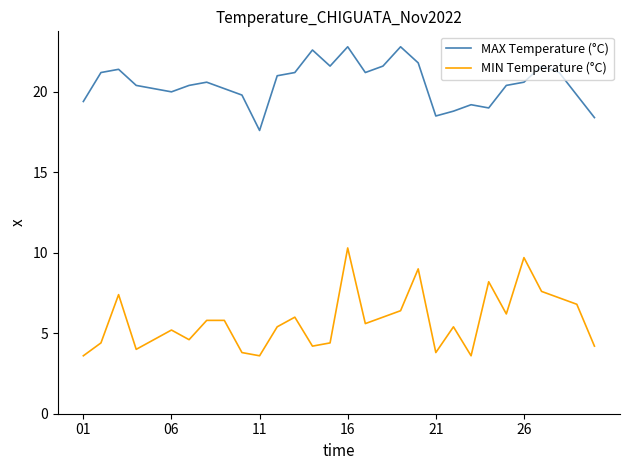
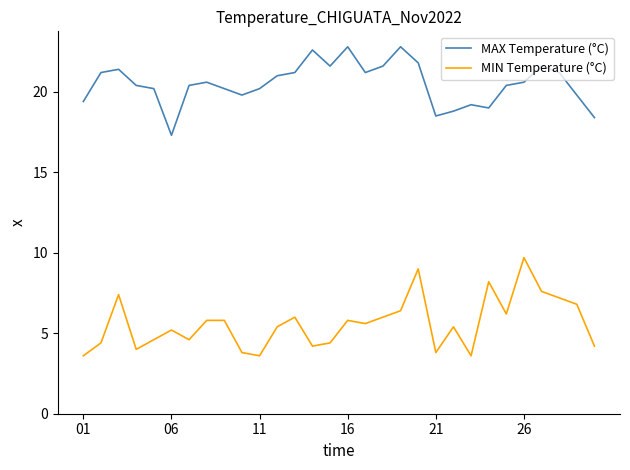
MAX Temperature (°C), 06: 20.0 -> 17.3
MAX Temperature (°C), 11: 17.6 -> 20.2
MIN Temperature (°C), 16: 10.3 -> 5.8
